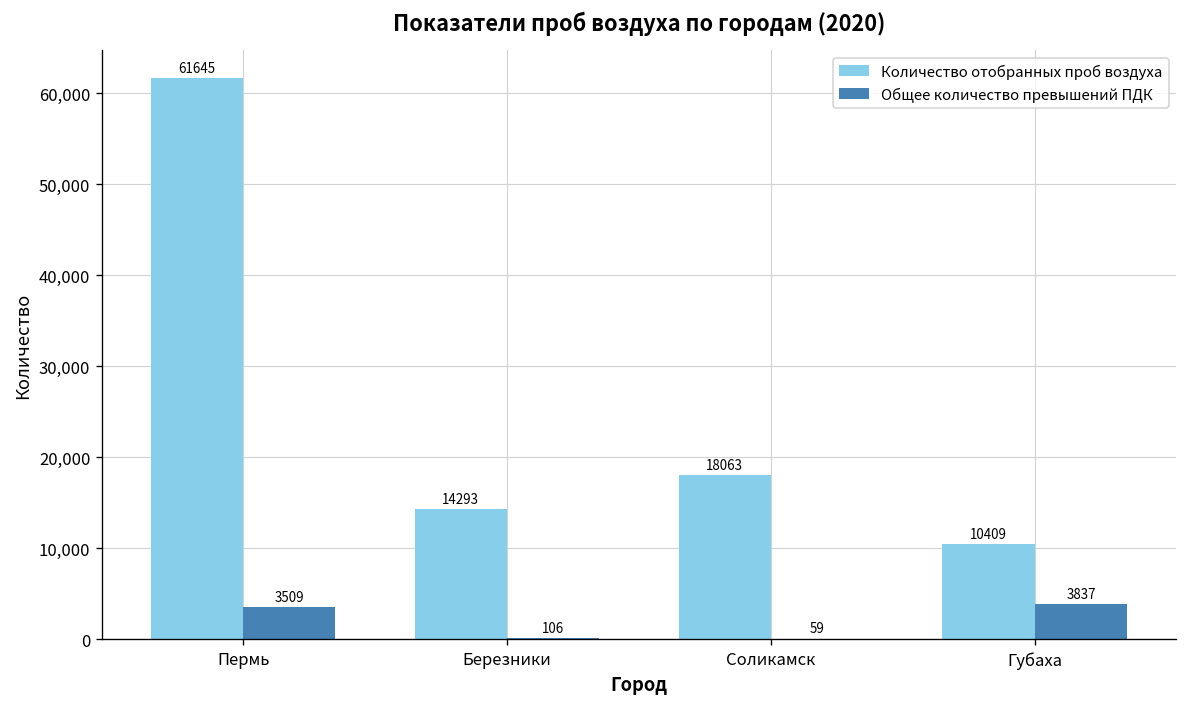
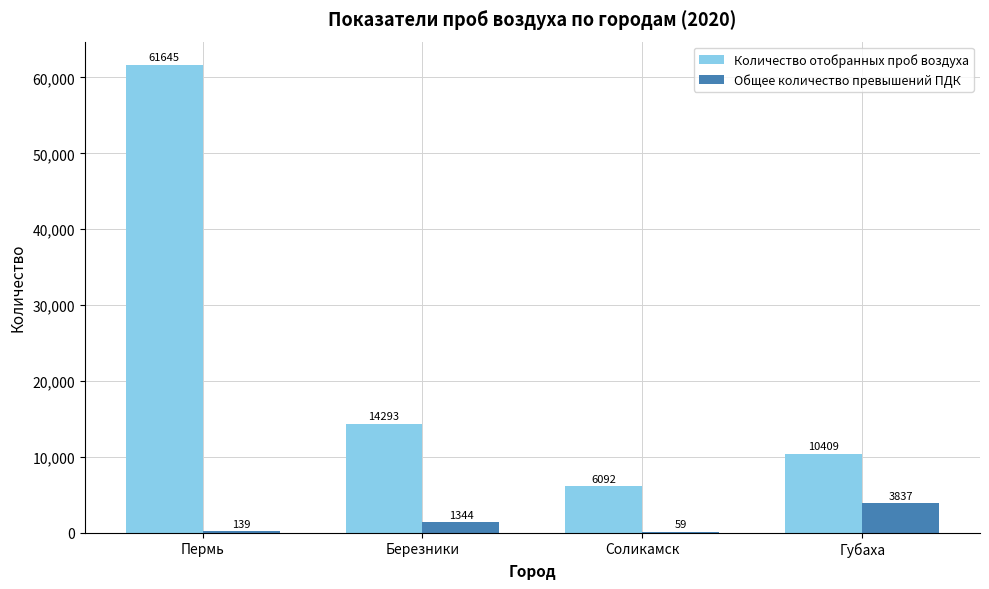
Общее количество превышений ПДК, Пермь: 3509 -> 139
Общее количество превышений ПДК, Березники: 106 -> 1344
Количество отобранных проб воздуха, Соликамск: 18063 -> 6092
